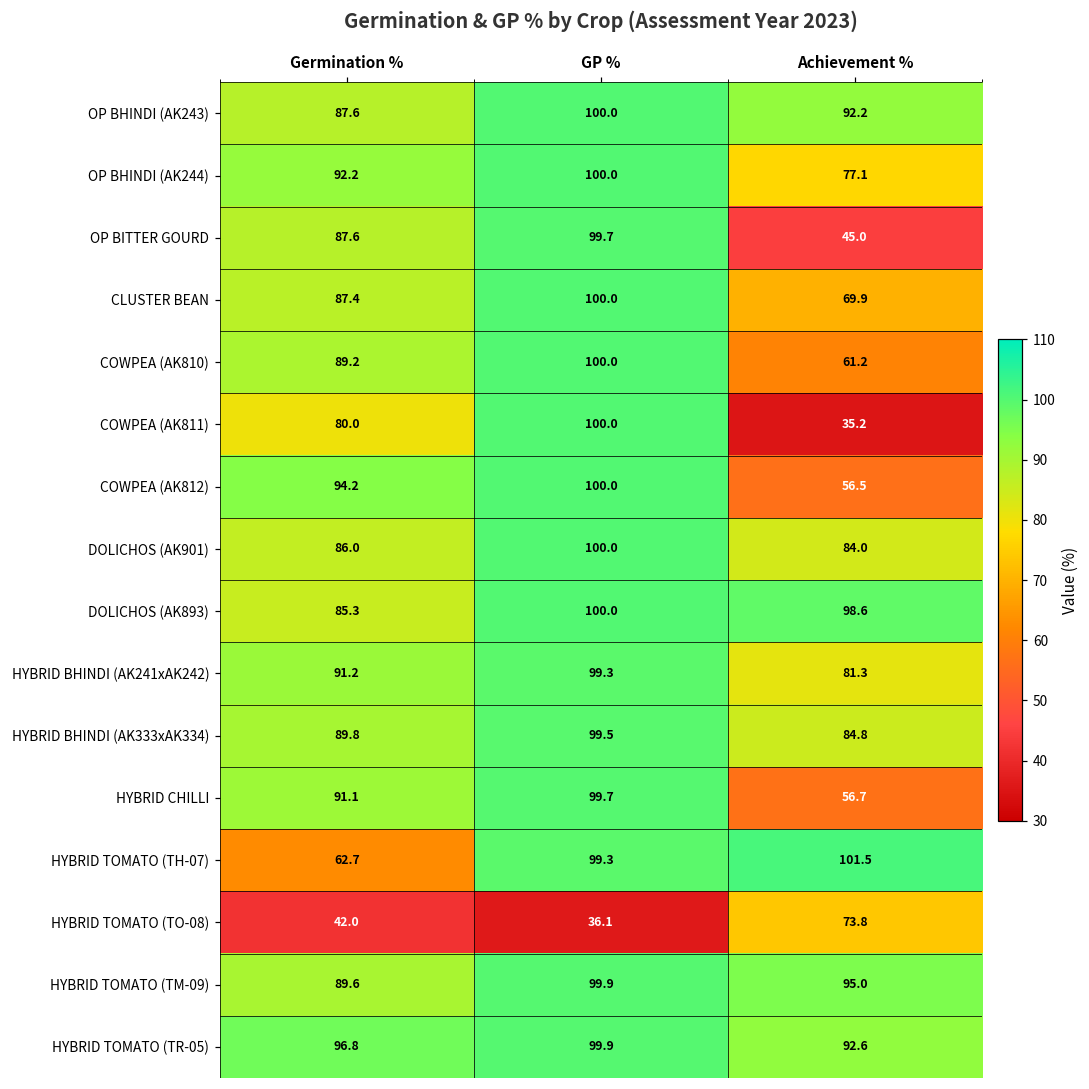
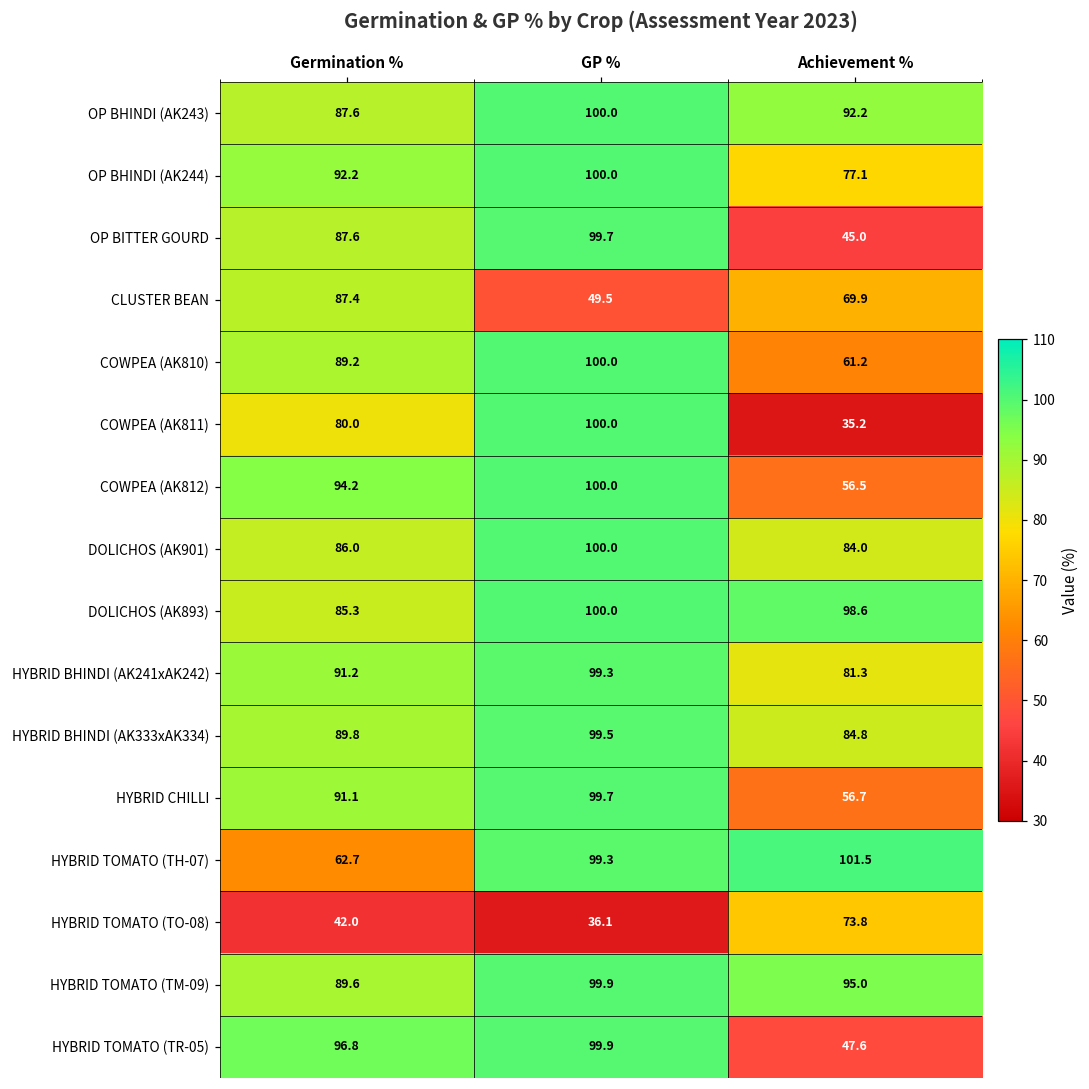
CLUSTER BEAN, GP %: 100.0 -> 49.5
HYBRID TOMATO (TR-05), Achievement %: 92.6 -> 47.6
